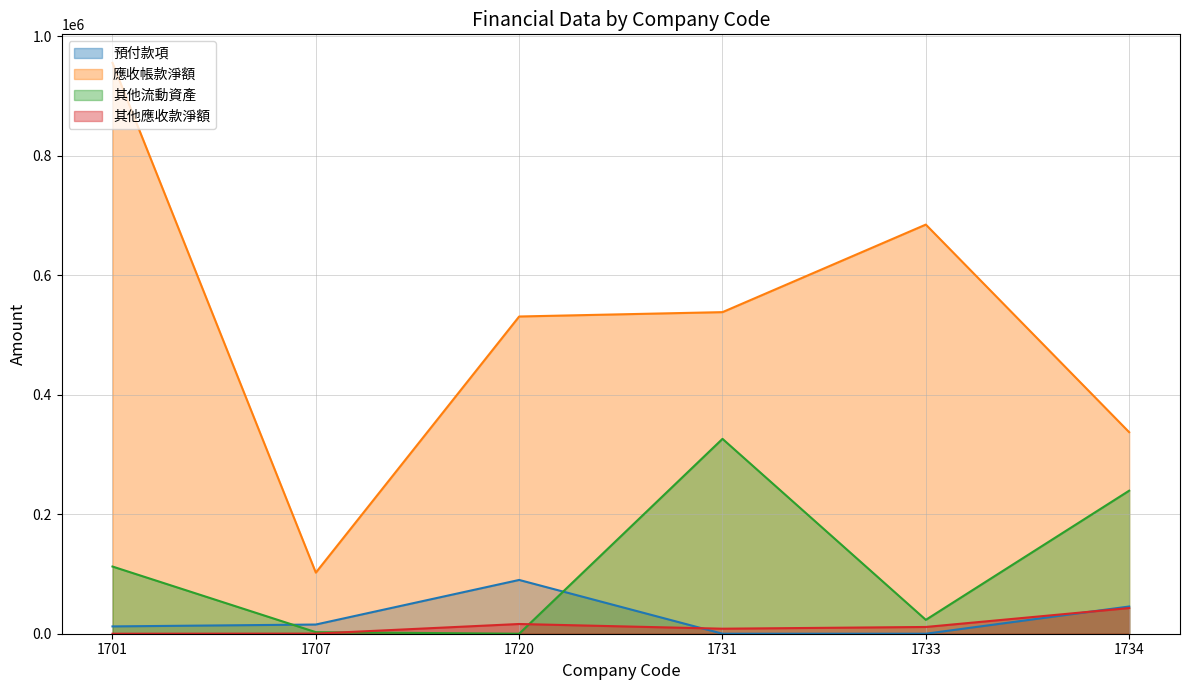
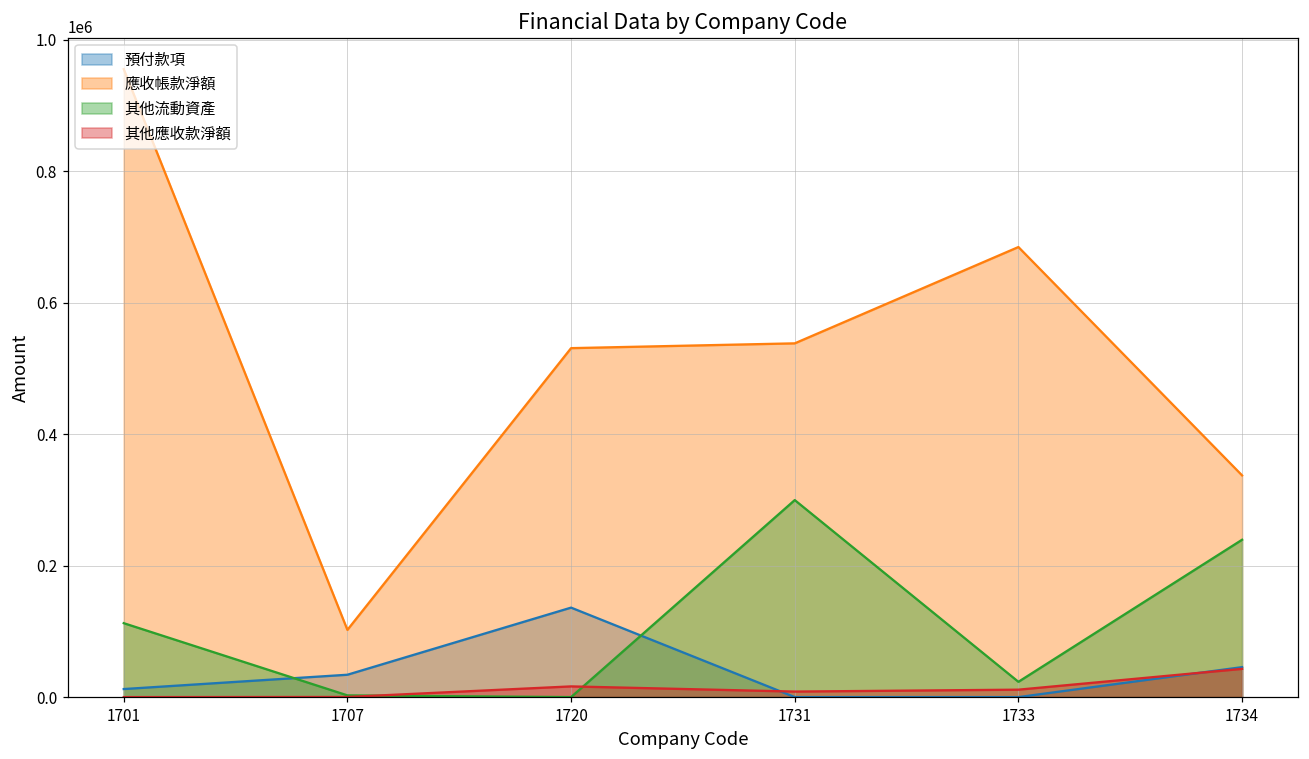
預付款項, 1707: 20000 -> 30000
預付款項, 1720: 90000 -> 140000
其他流動資產, 1731: 330000 -> 300000
